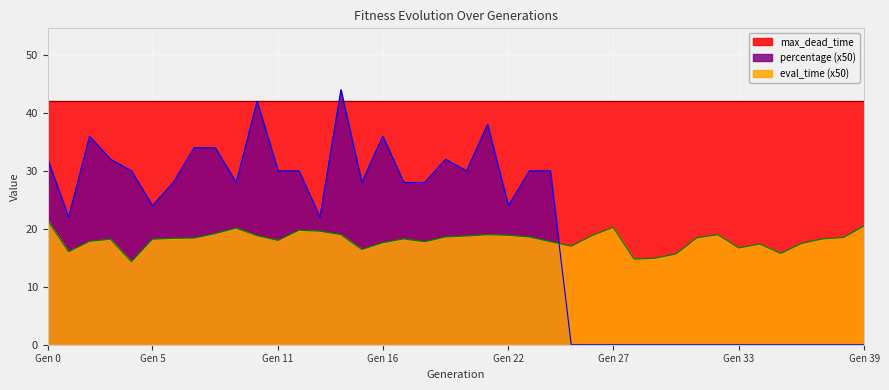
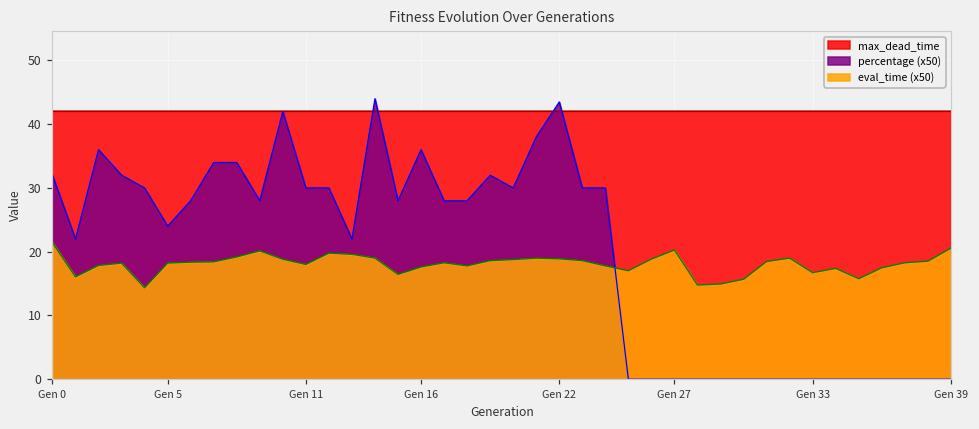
percentage (x50), Gen 22: 24 -> 44
